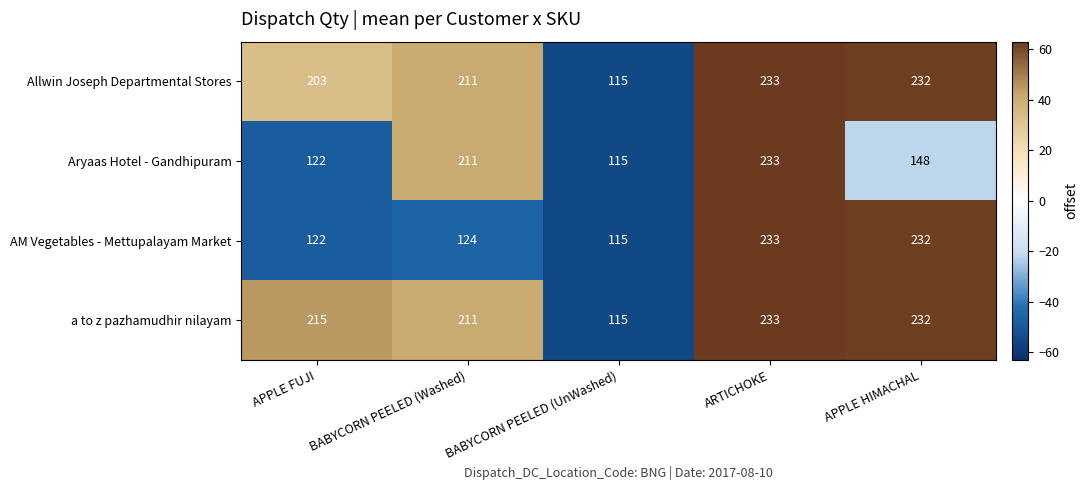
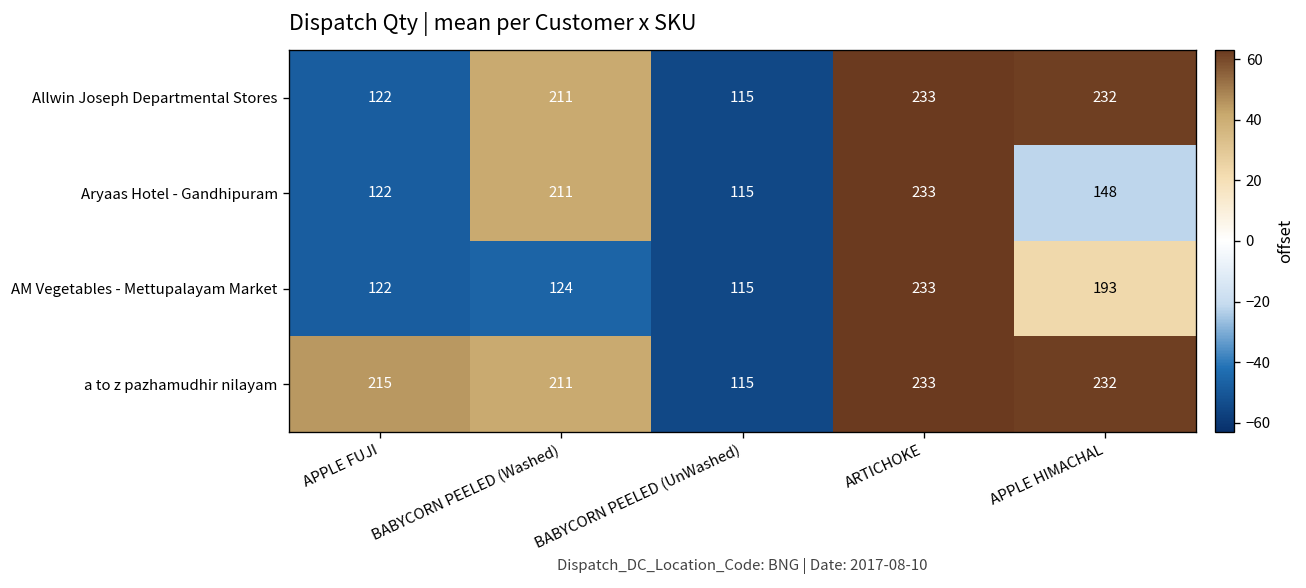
Allwin Joseph Departmental Stores, APPLE FUJI: 203 -> 122
AM Vegetables - Mettupalayam Market, APPLE HIMACHAL: 232 -> 193
